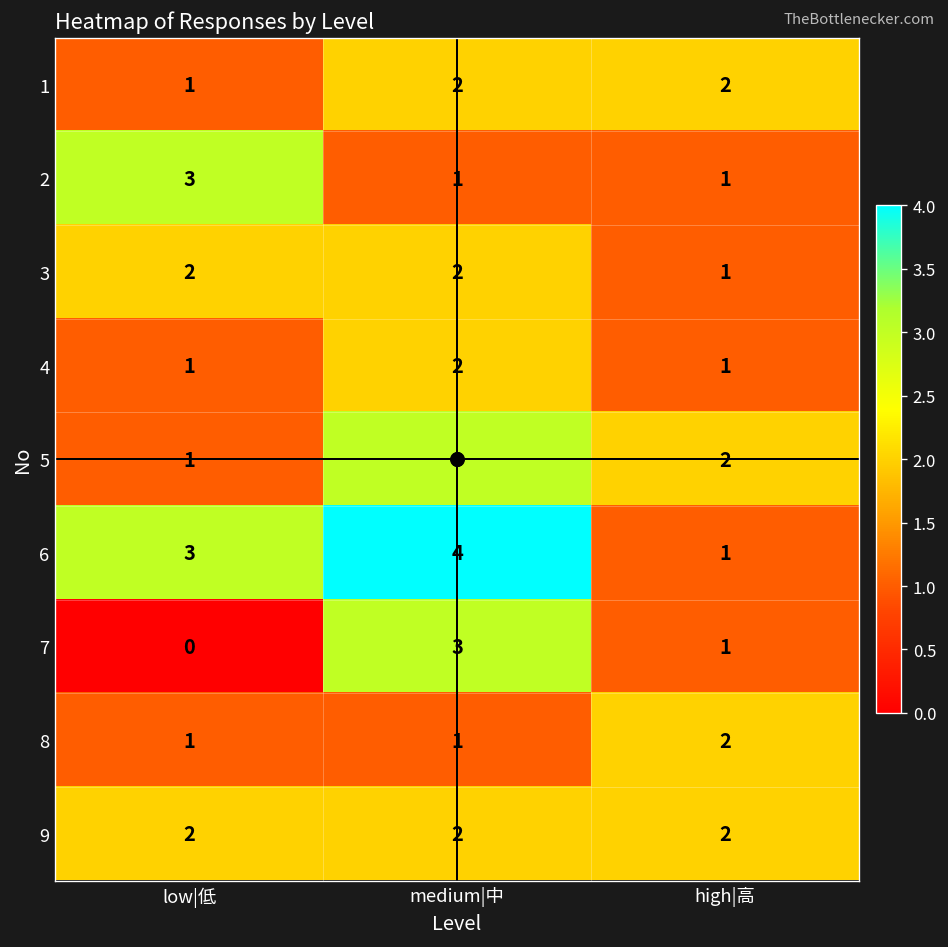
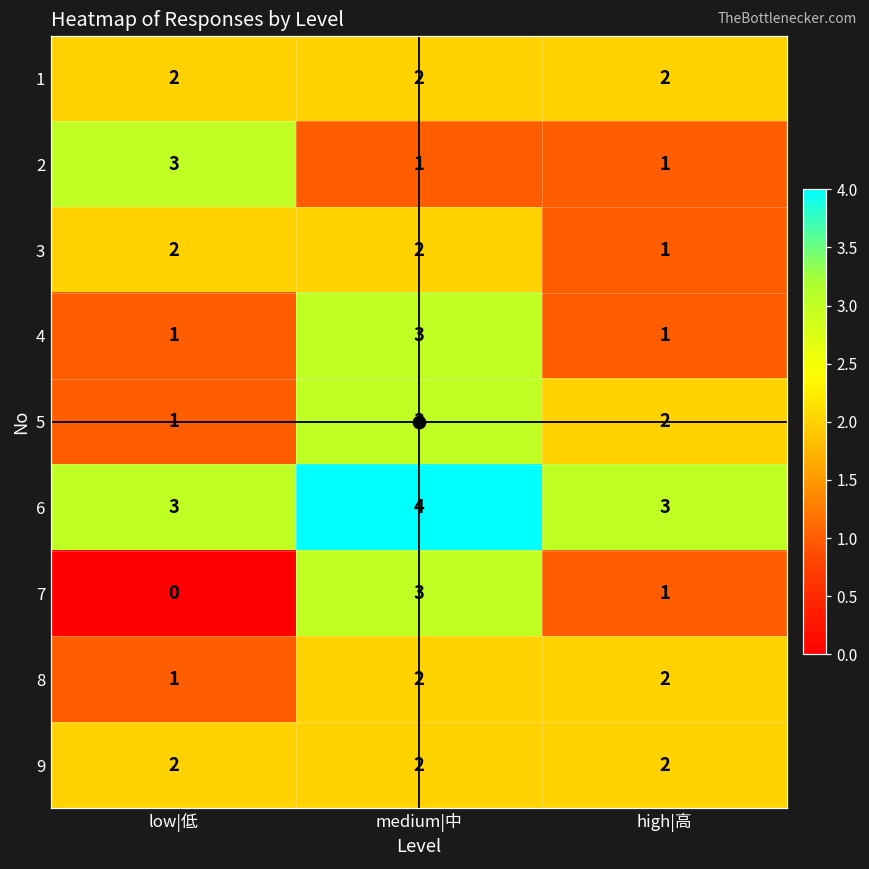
1, low|低: 1 -> 2
4, medium|中: 2 -> 3
6, high|高: 1 -> 3
8, medium|中: 1 -> 2
